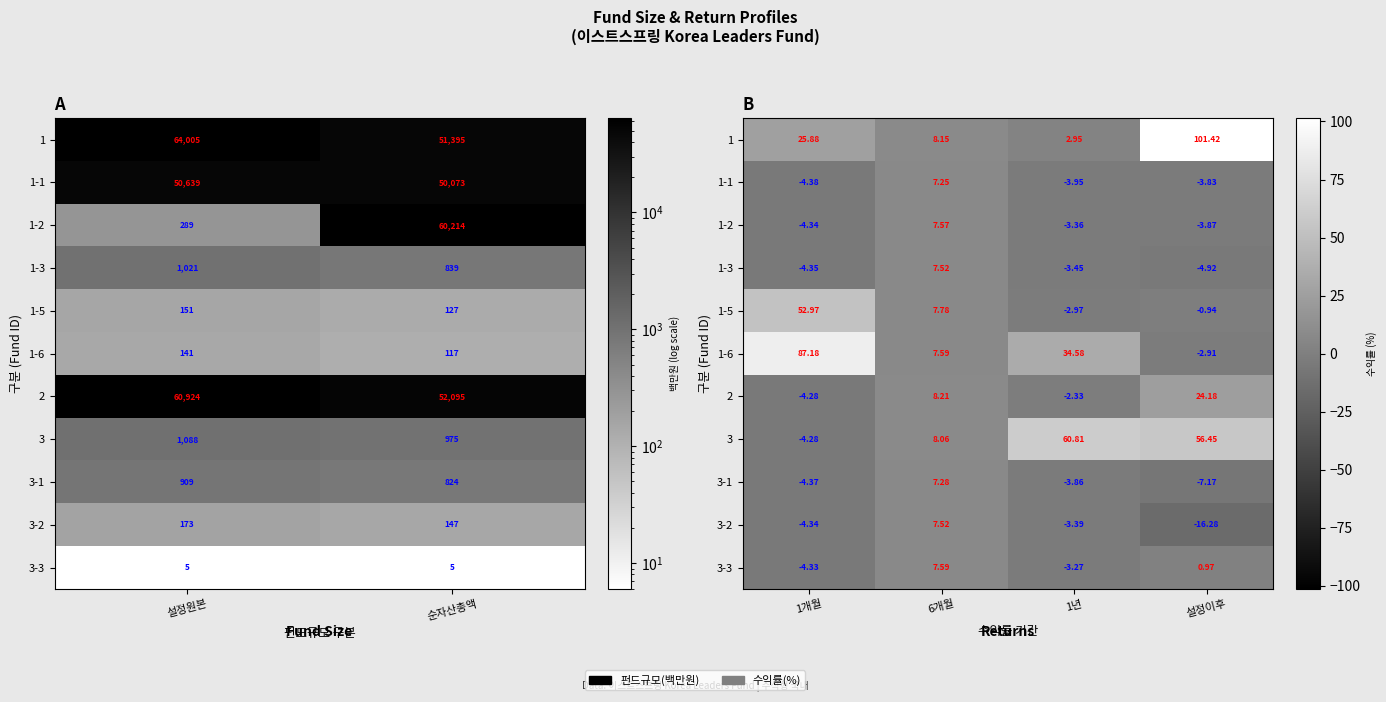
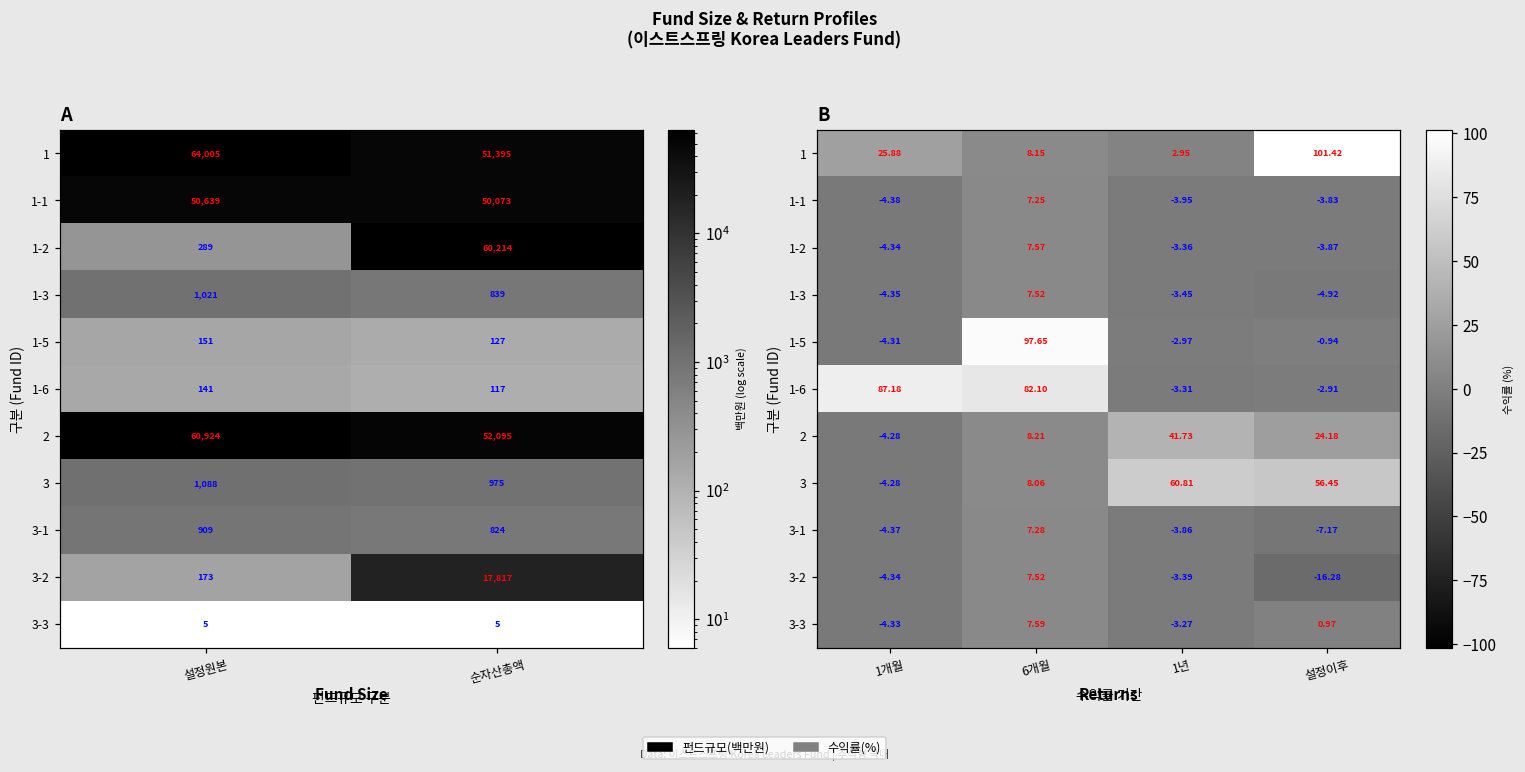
A, 3-2, 순자산총액: 147 -> 17,817
B, 1-5, 1개월: 52.97 -> -4.31
B, 1-5, 6개월: 7.78 -> 97.65
B, 1-6, 6개월: 7.59 -> 82.10
B, 1-6, 1년: 34.58 -> -3.31
B, 2, 1년: -2.33 -> 41.73
